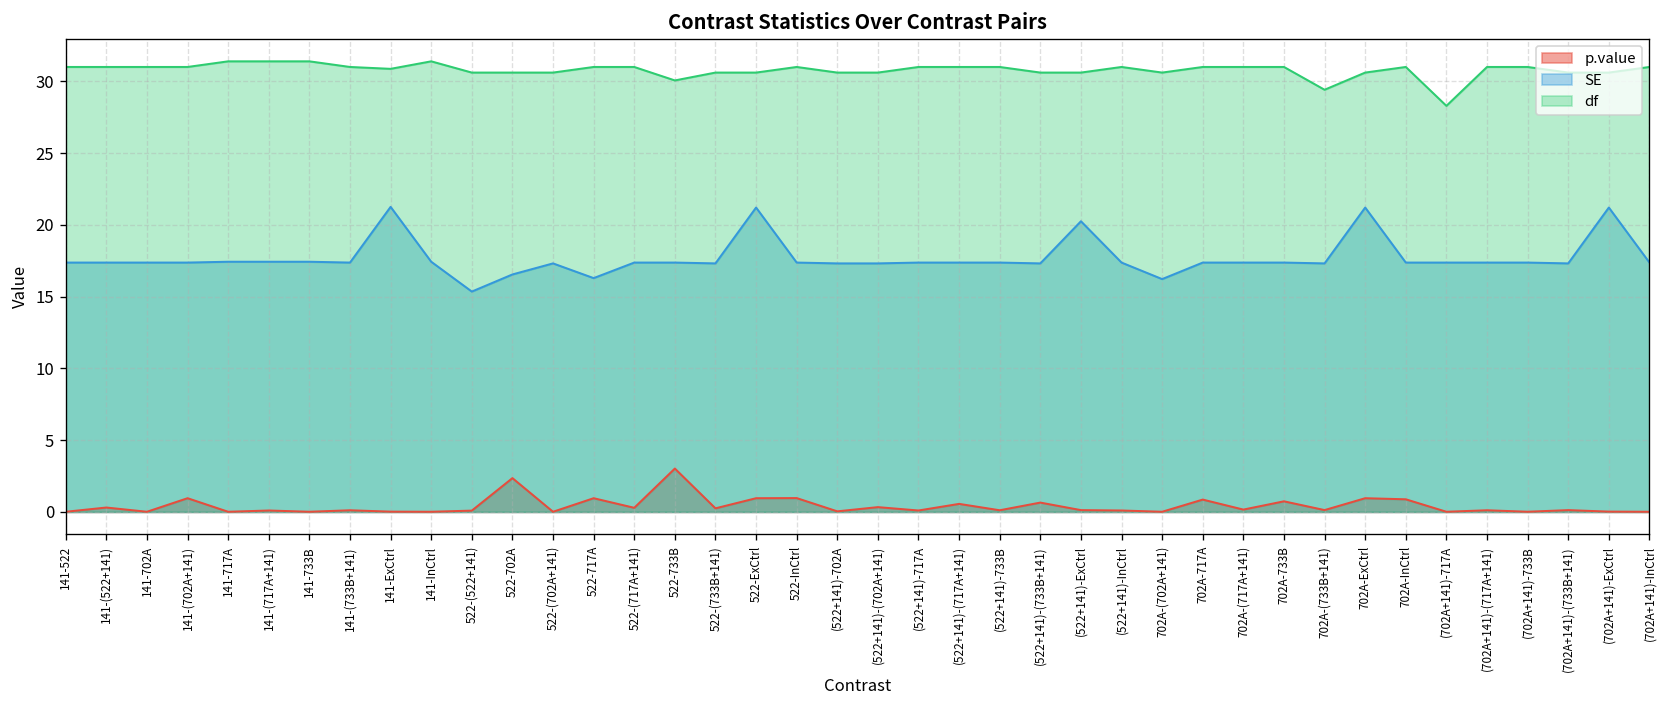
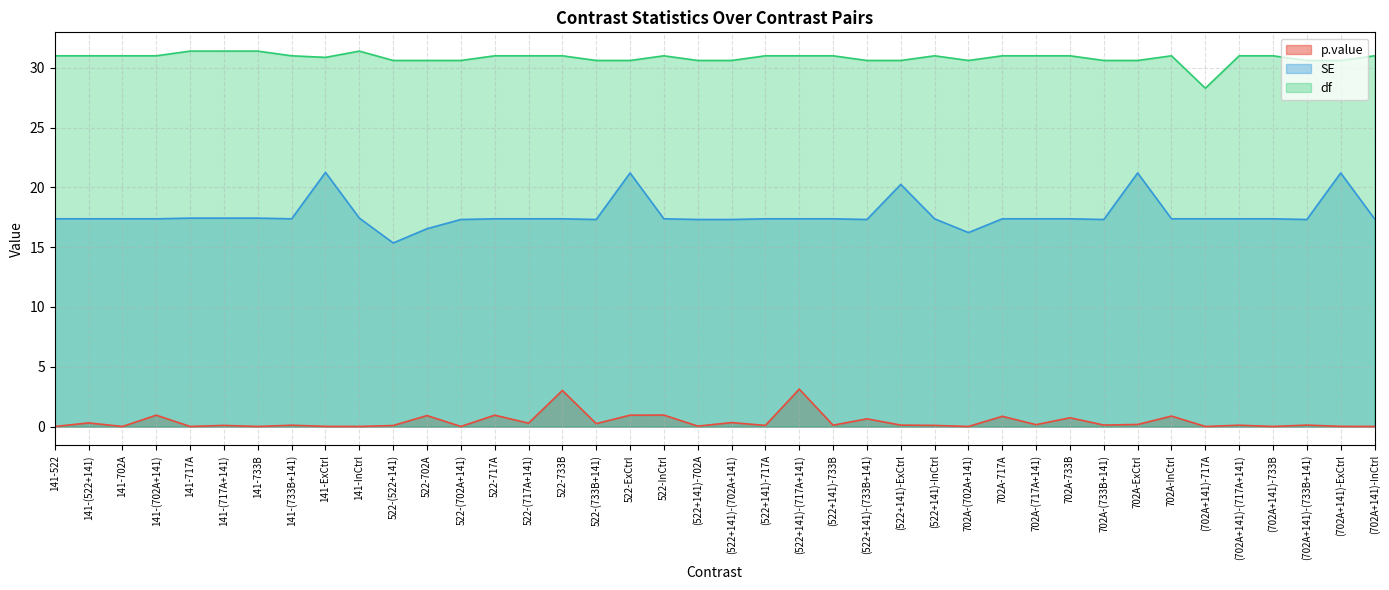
p.value, 522-702A: 2.4 -> 0.9
SE, 522-717A: 16.3 -> 17.4
df, 522-733B: 30.1 -> 31.0
p.value, (522+141)-(717A+141): 0.6 -> 3.1
df, 702A-(733B+141): 29.4 -> 30.6
p.value, 702A-ExCtrl: 1.0 -> 0.2
